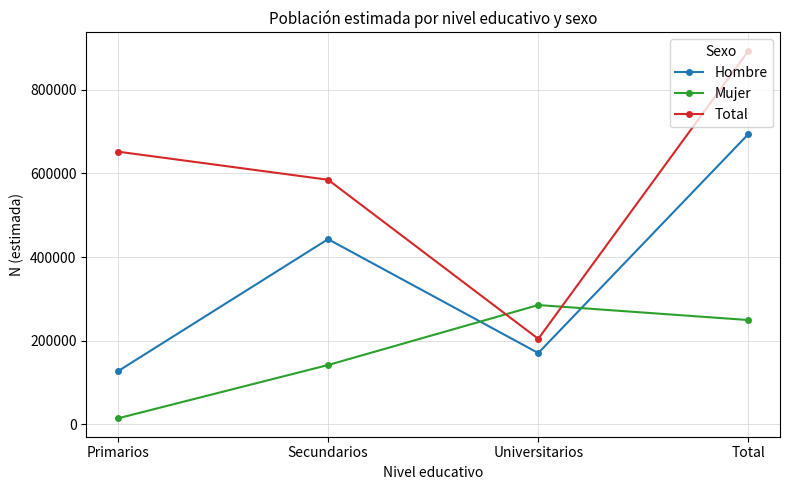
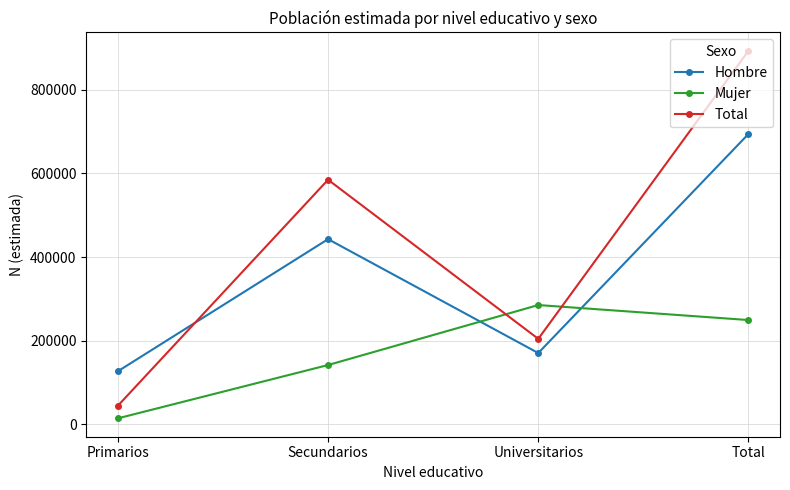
Total, Primarios: 650000 -> 40000
